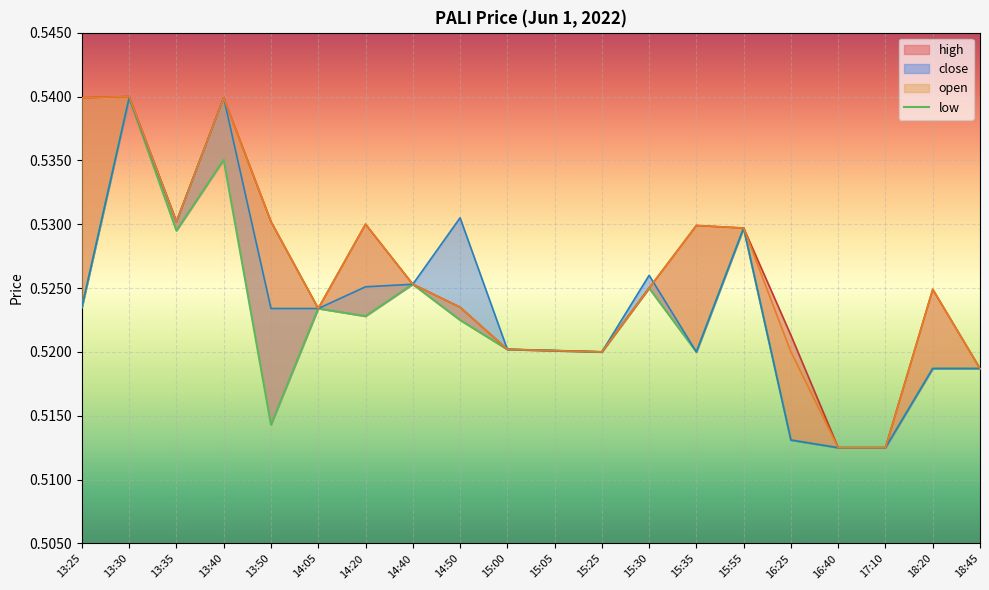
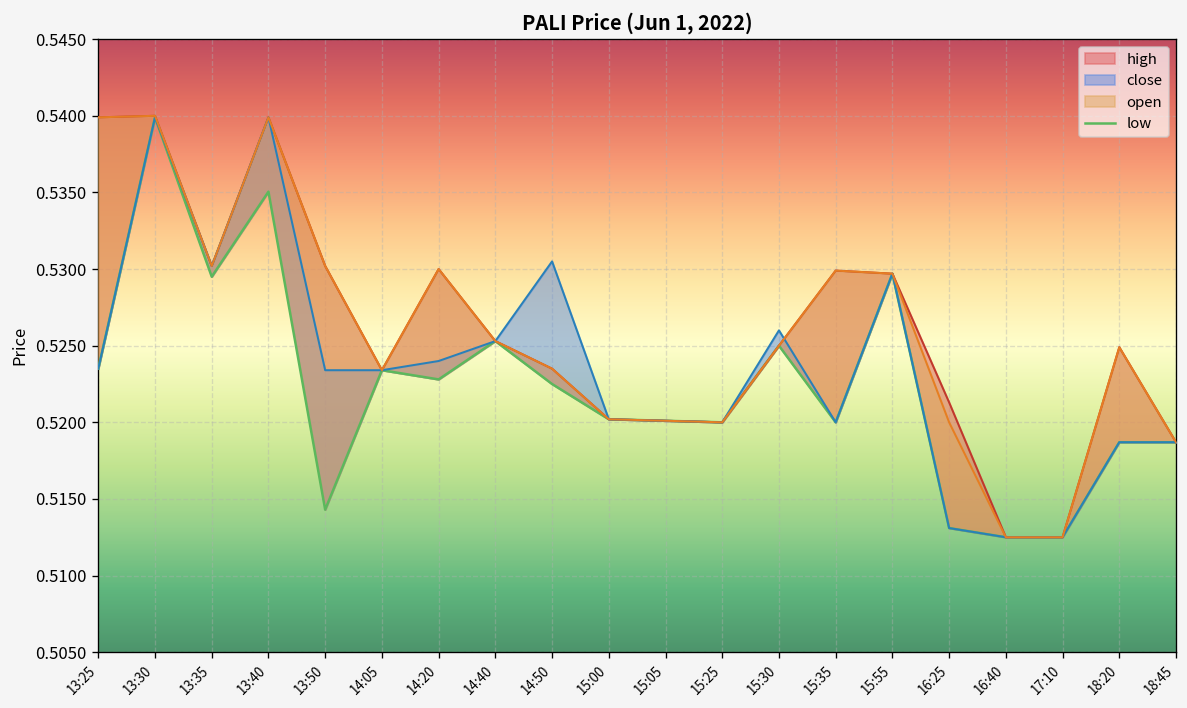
close, 14:20: 0.5251 -> 0.5240
